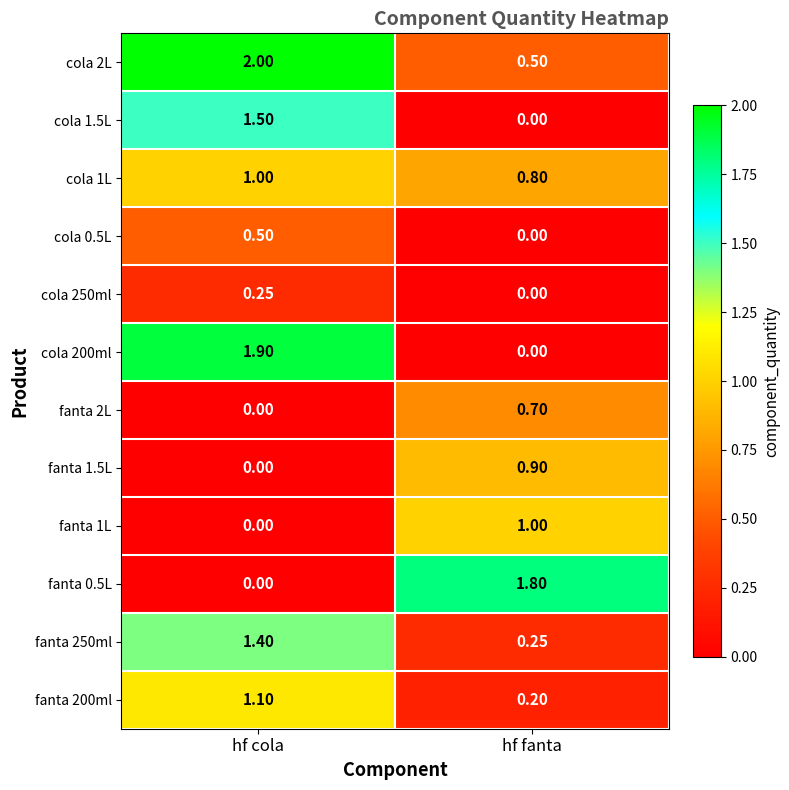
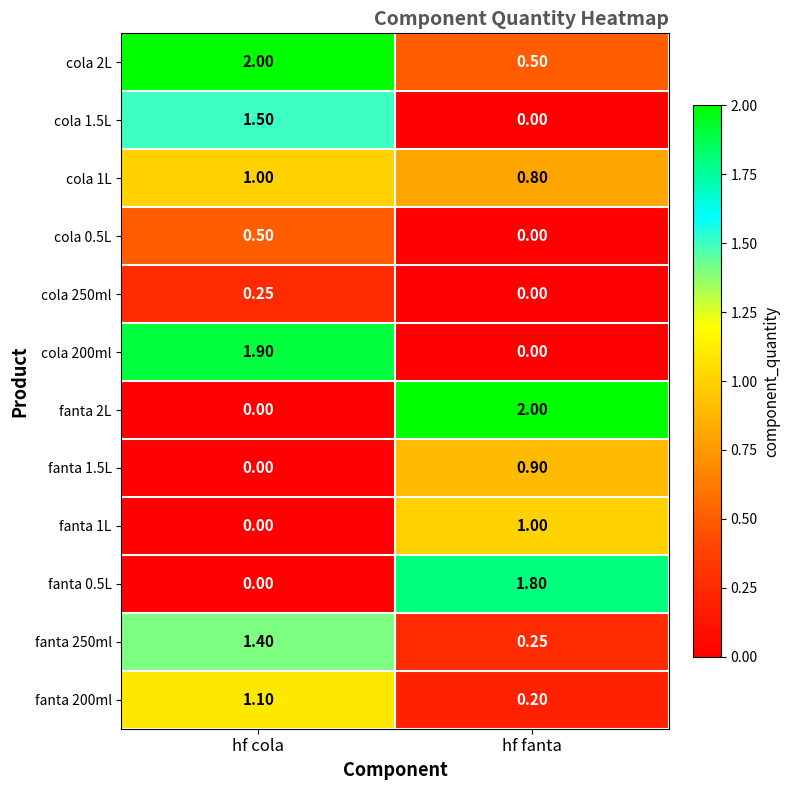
fanta 2L, hf fanta: 0.70 -> 2.00
